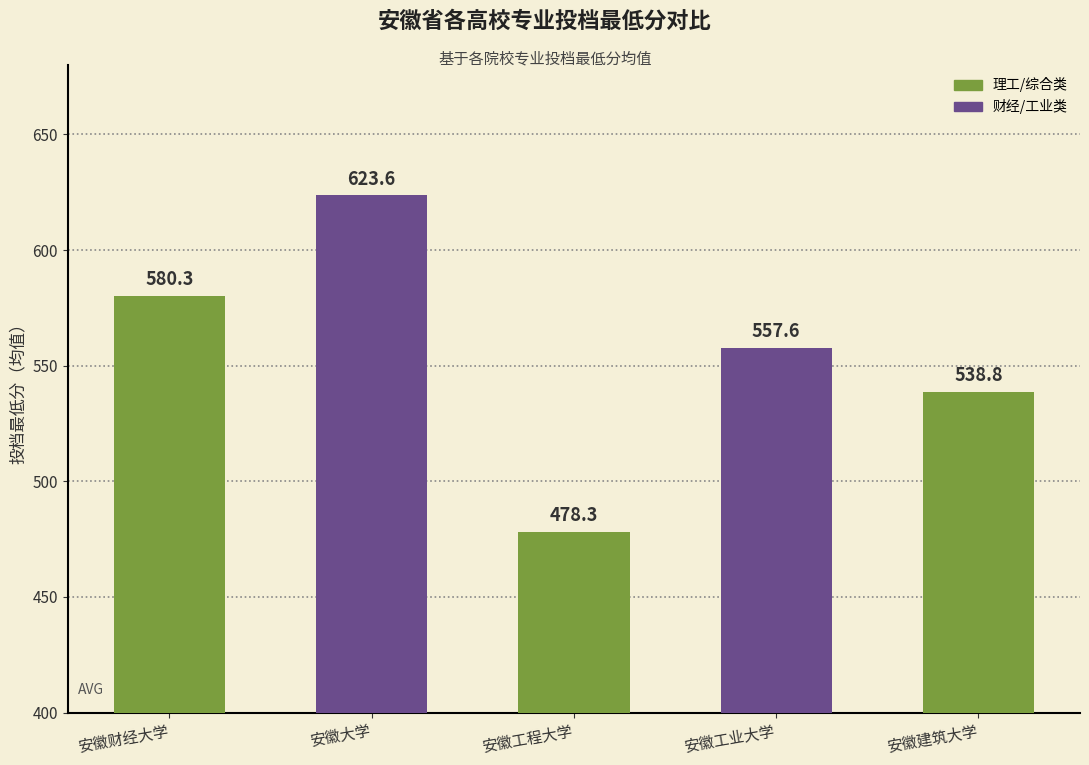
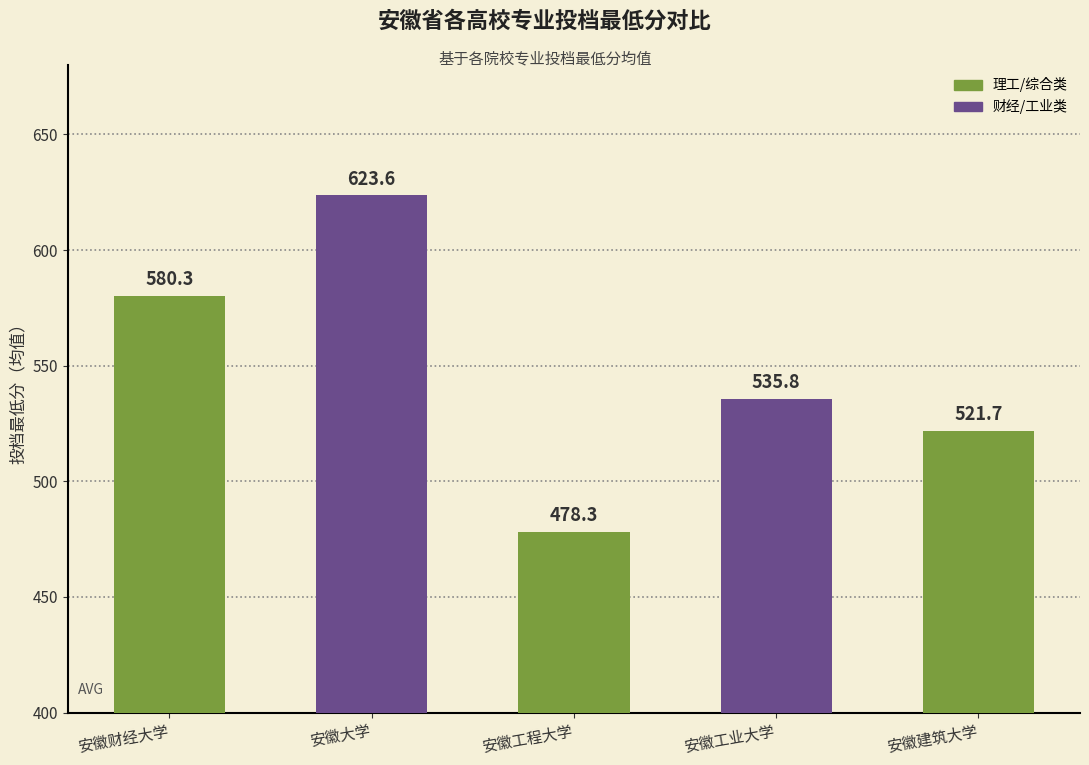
安徽工业大学: 557.6 -> 535.8
安徽建筑大学: 538.8 -> 521.7
